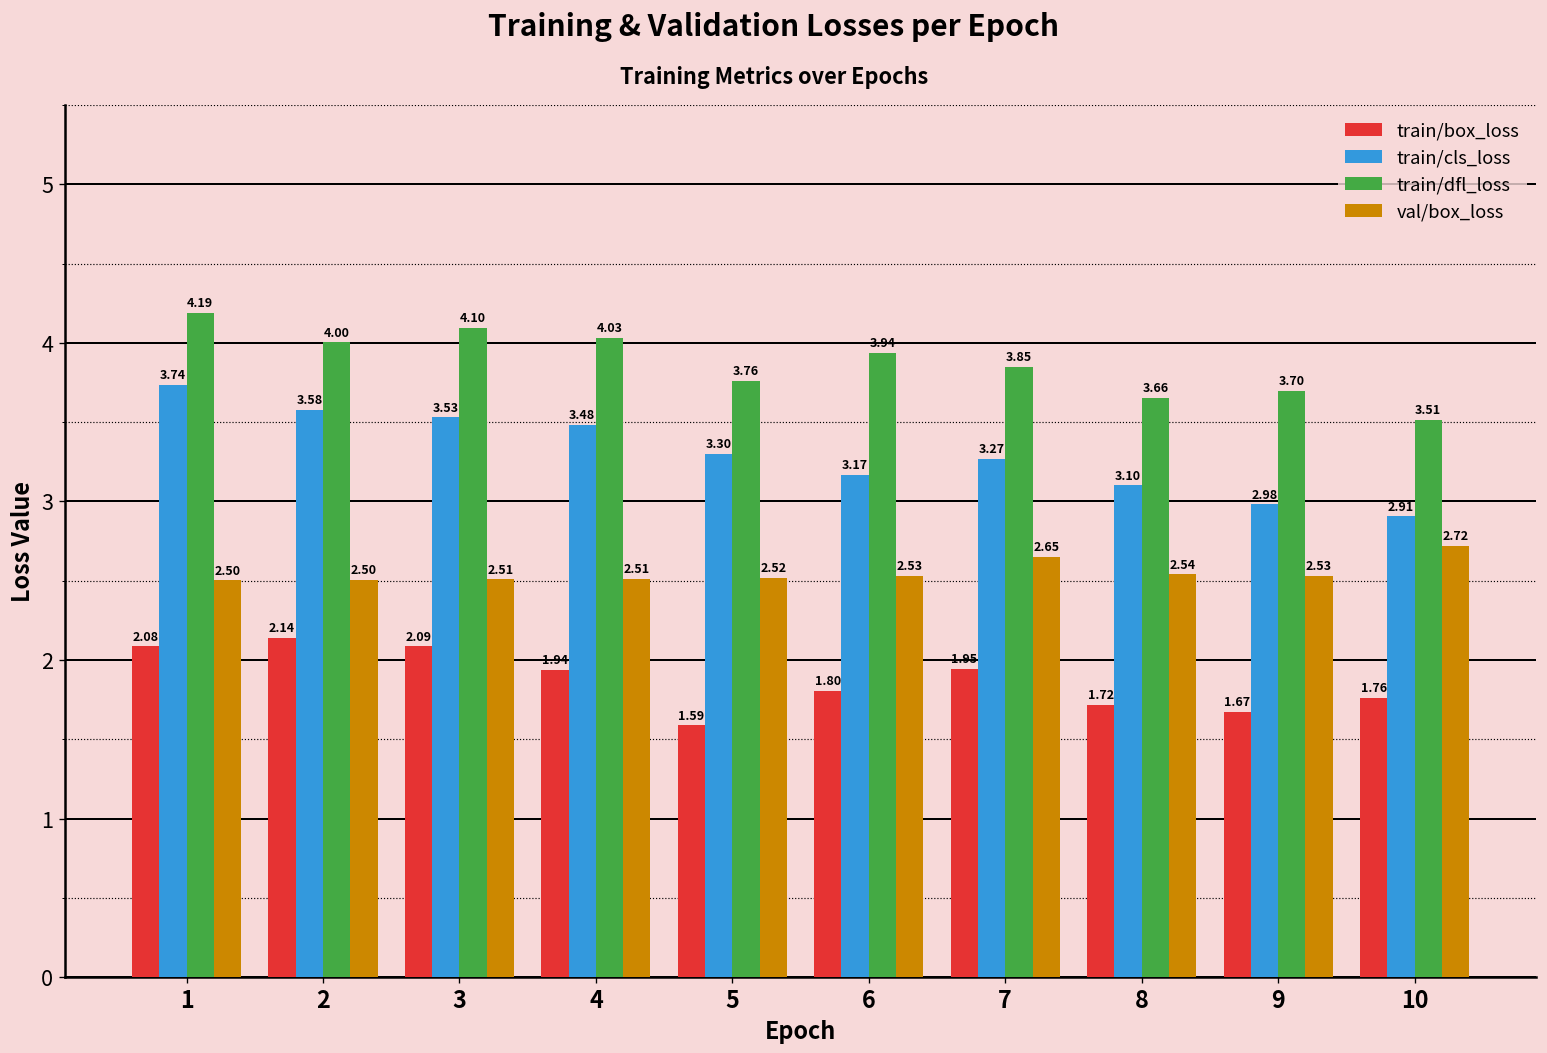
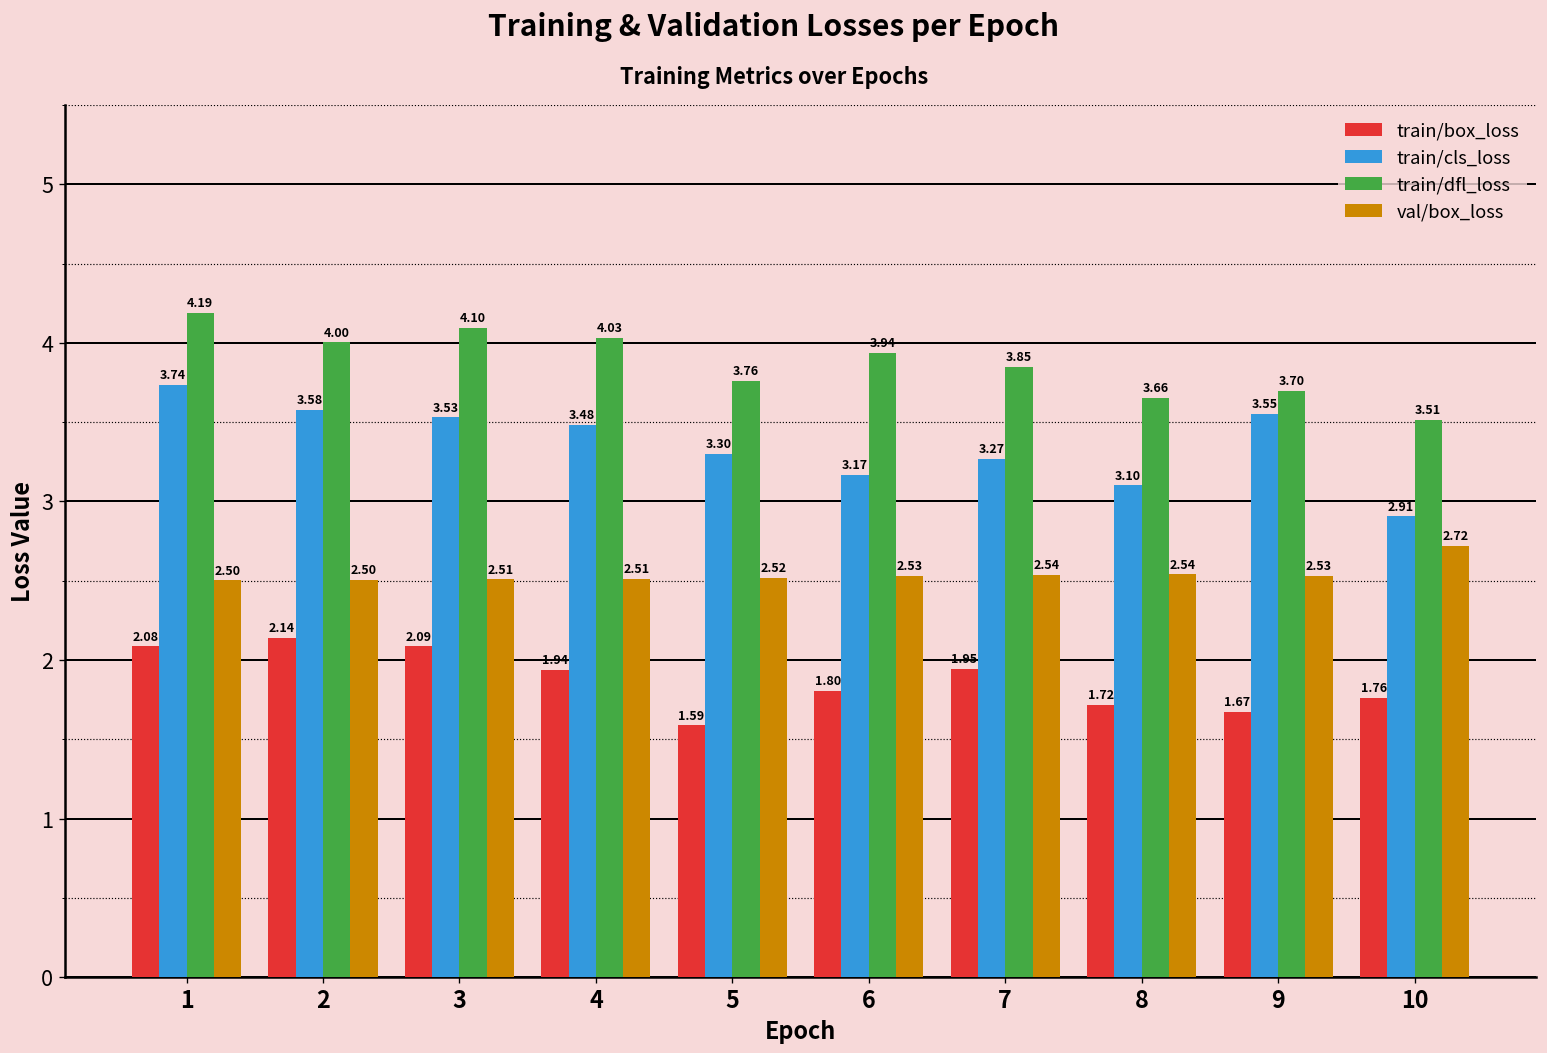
val/box_loss, 7: 2.65 -> 2.54
train/cls_loss, 9: 2.98 -> 3.55
